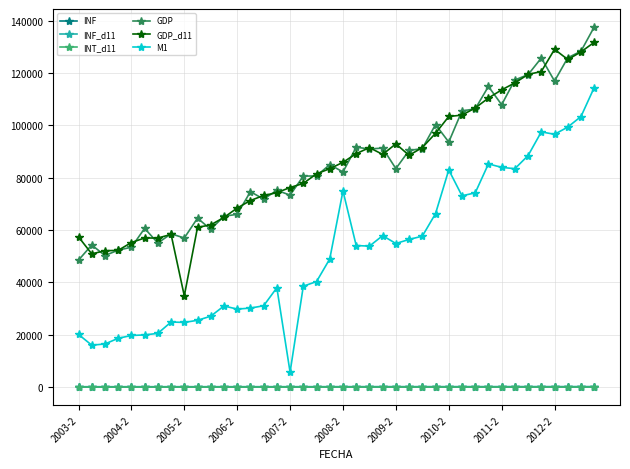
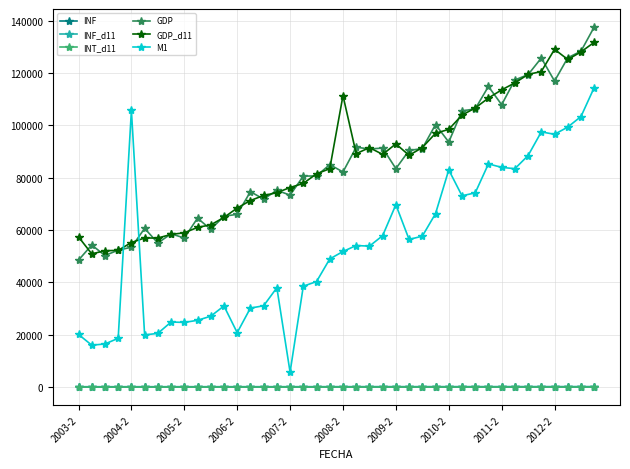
M1, 2004-2: 20000 -> 106000
GDP_d11, 2005-2: 35000 -> 59000
M1, 2006-2: 30000 -> 21000
GDP_d11, 2008-2: 86000 -> 111000
M1, 2008-2: 75000 -> 52000
M1, 2009-2: 55000 -> 70000
GDP_d11, 2010-2: 103000 -> 98000
